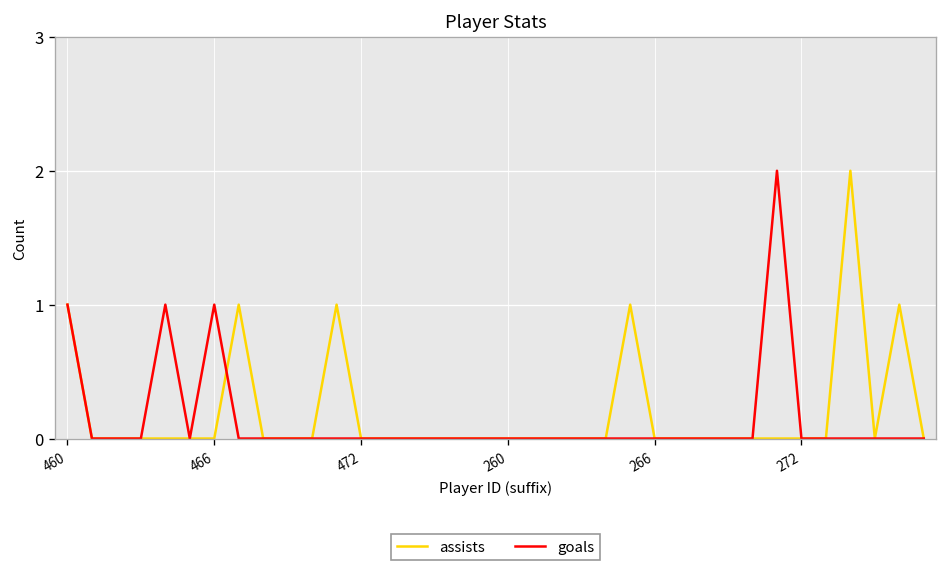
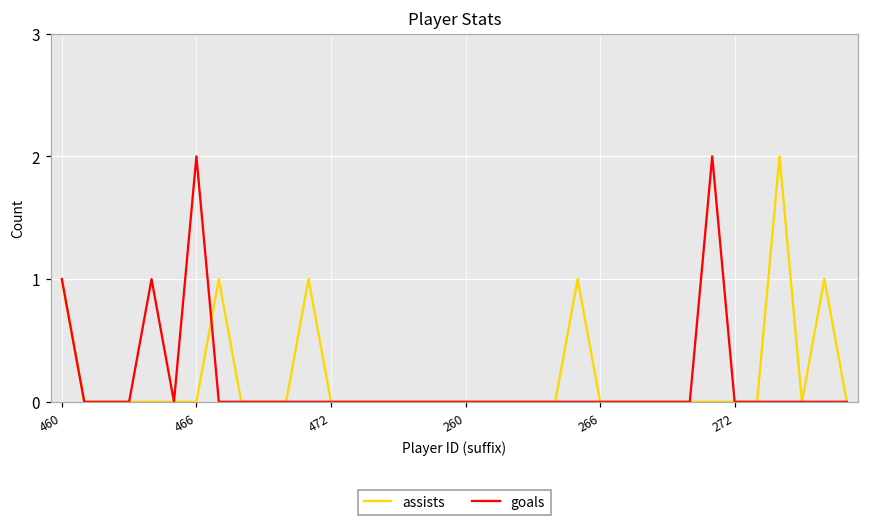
goals, 466: 1 -> 2
